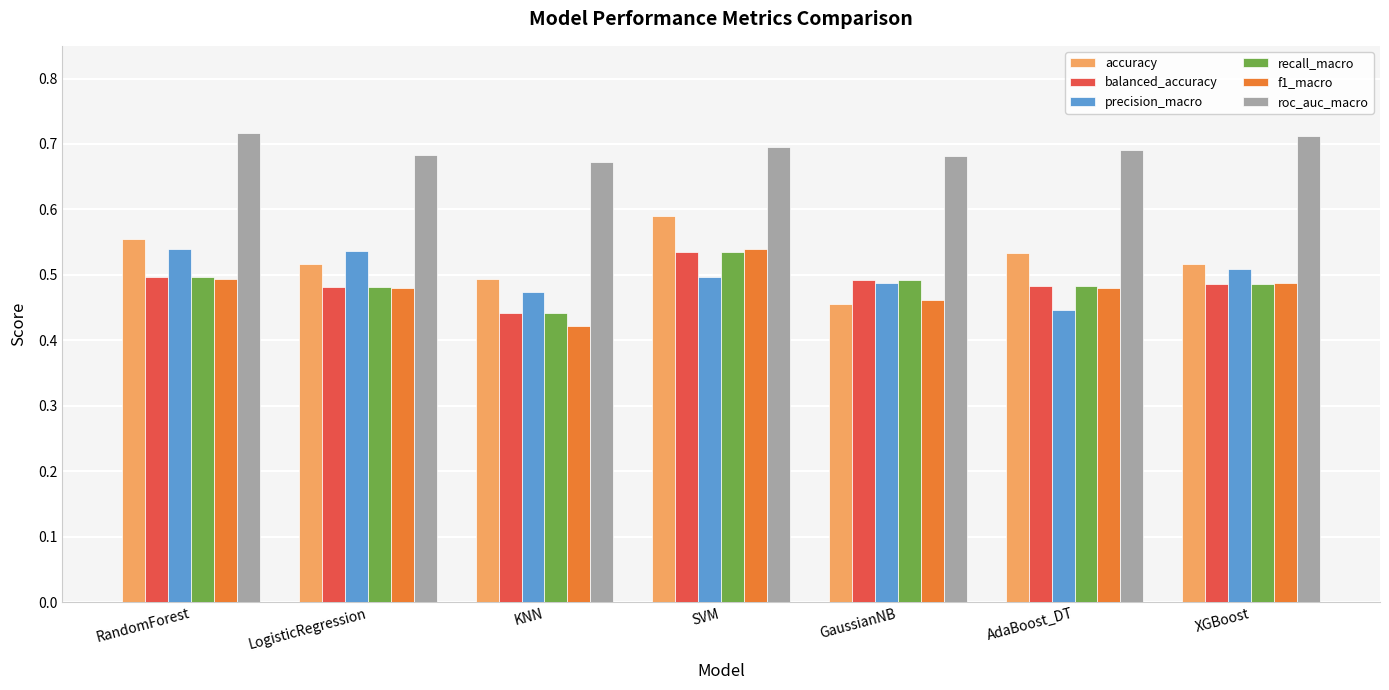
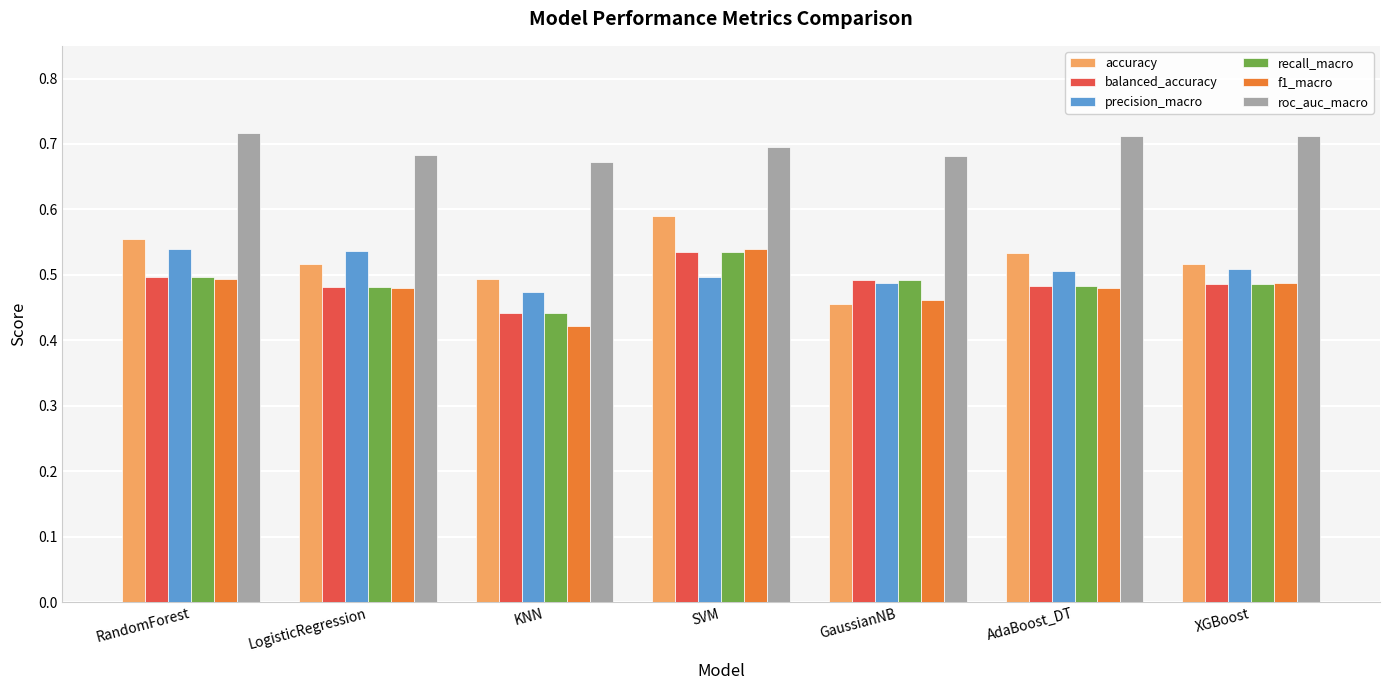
precision_macro, AdaBoost_DT: 0.45 -> 0.51
roc_auc_macro, AdaBoost_DT: 0.69 -> 0.71
